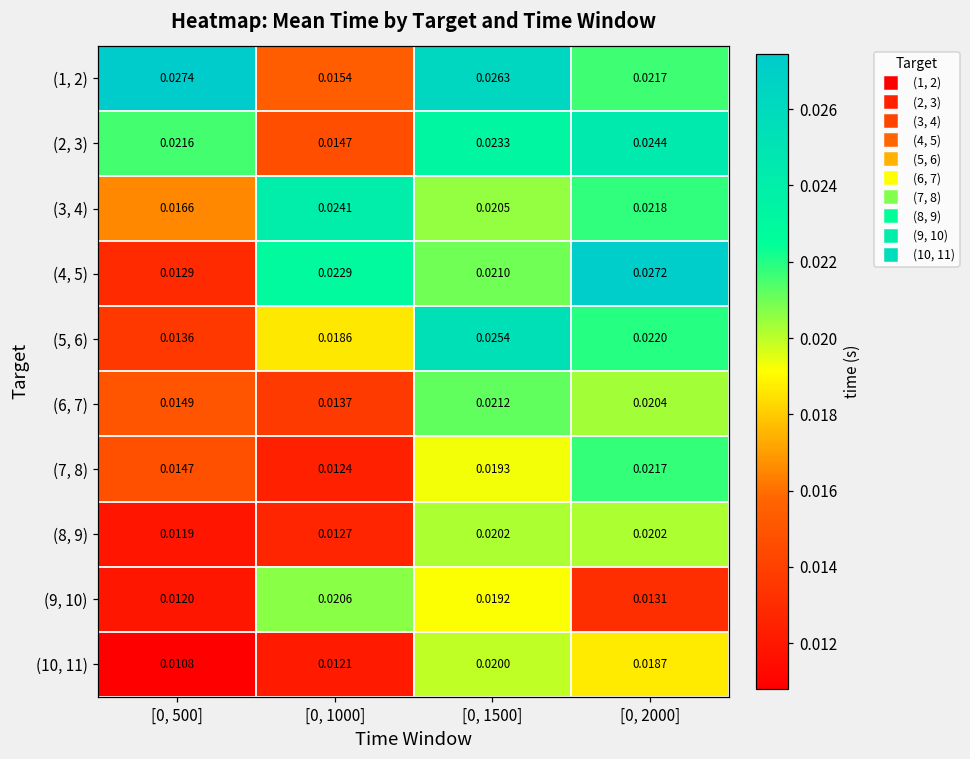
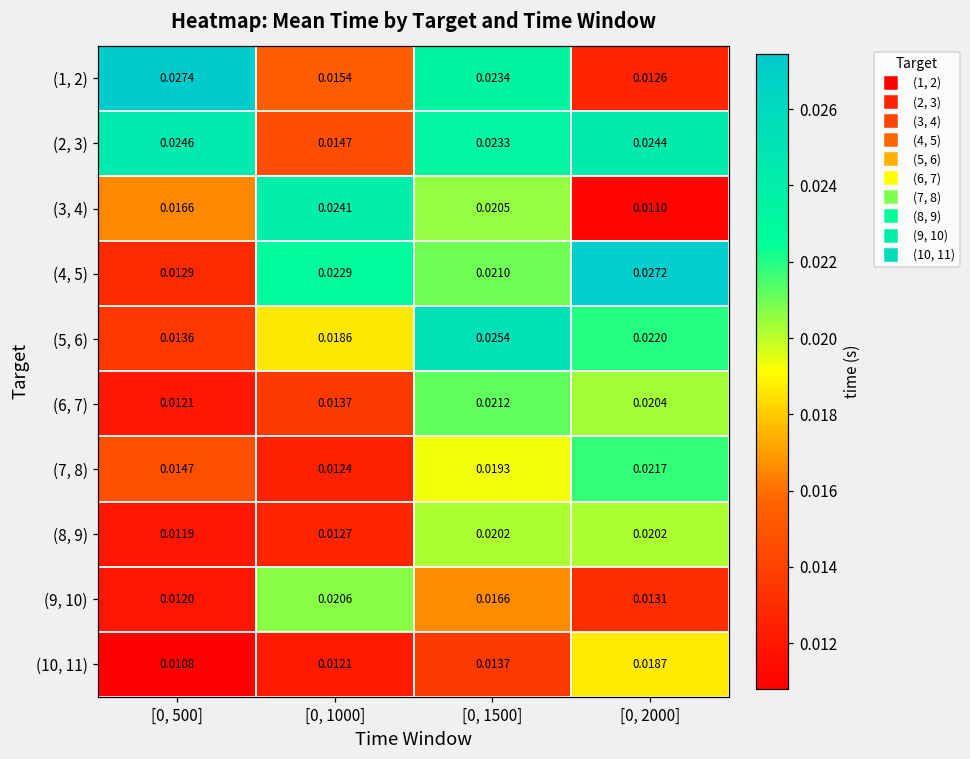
(1, 2), [0, 1500]: 0.0263 -> 0.0234
(1, 2), [0, 2000]: 0.0217 -> 0.0126
(2, 3), [0, 500]: 0.0216 -> 0.0246
(3, 4), [0, 2000]: 0.0218 -> 0.0110
(6, 7), [0, 500]: 0.0149 -> 0.0121
(9, 10), [0, 1500]: 0.0192 -> 0.0166
(10, 11), [0, 1500]: 0.0200 -> 0.0137
